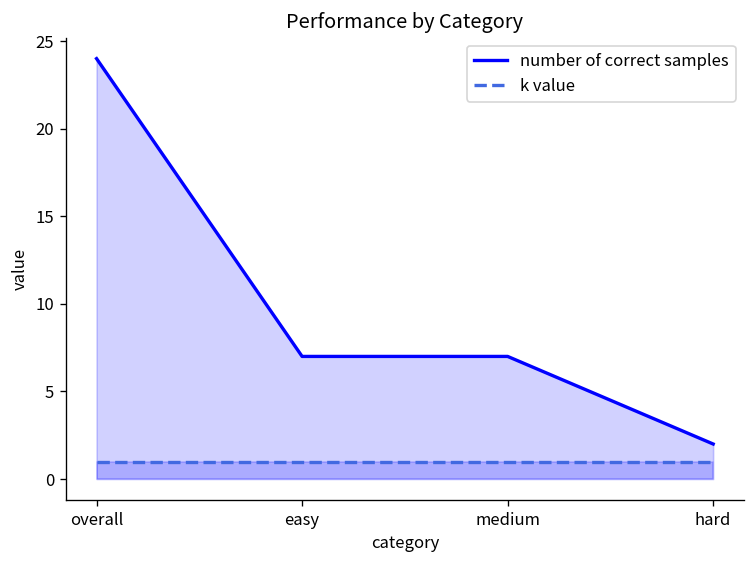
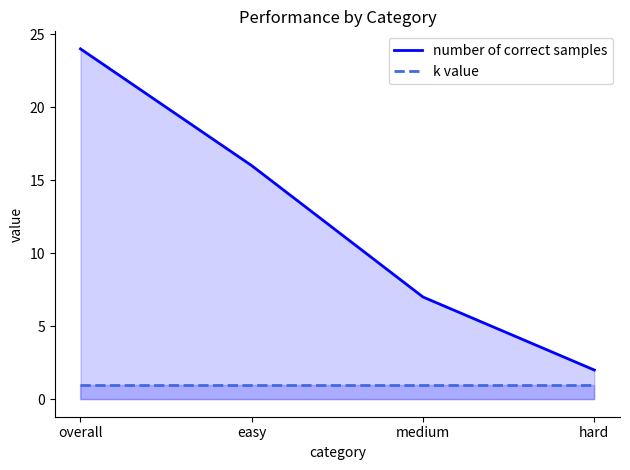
number of correct samples, easy: 7 -> 16
